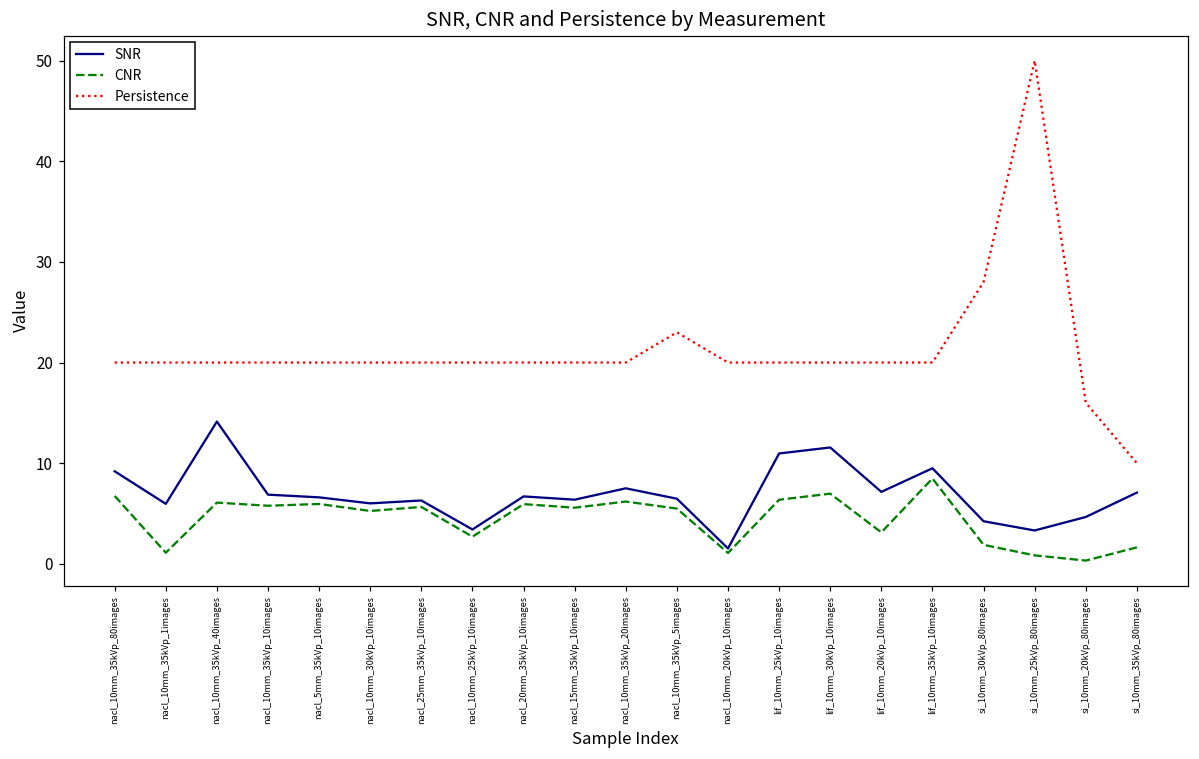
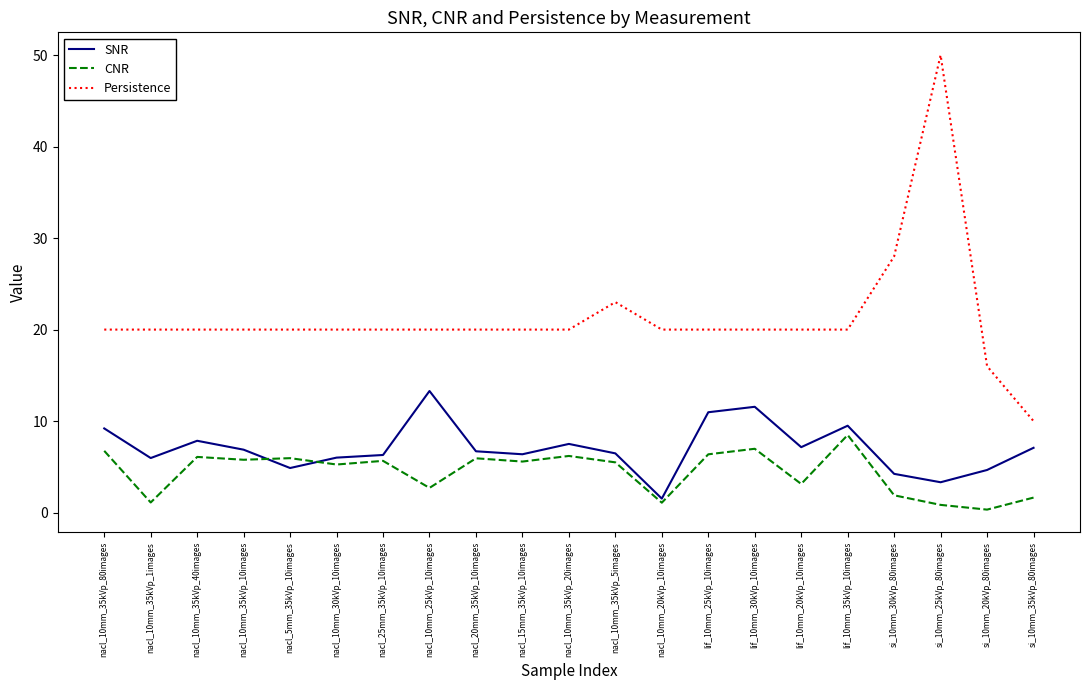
SNR, nacl_10mm_35kVp_40images: 14 -> 8
SNR, nacl_5mm_35kVp_10images: 7 -> 5
SNR, nacl_10mm_25kVp_10images: 3 -> 13
